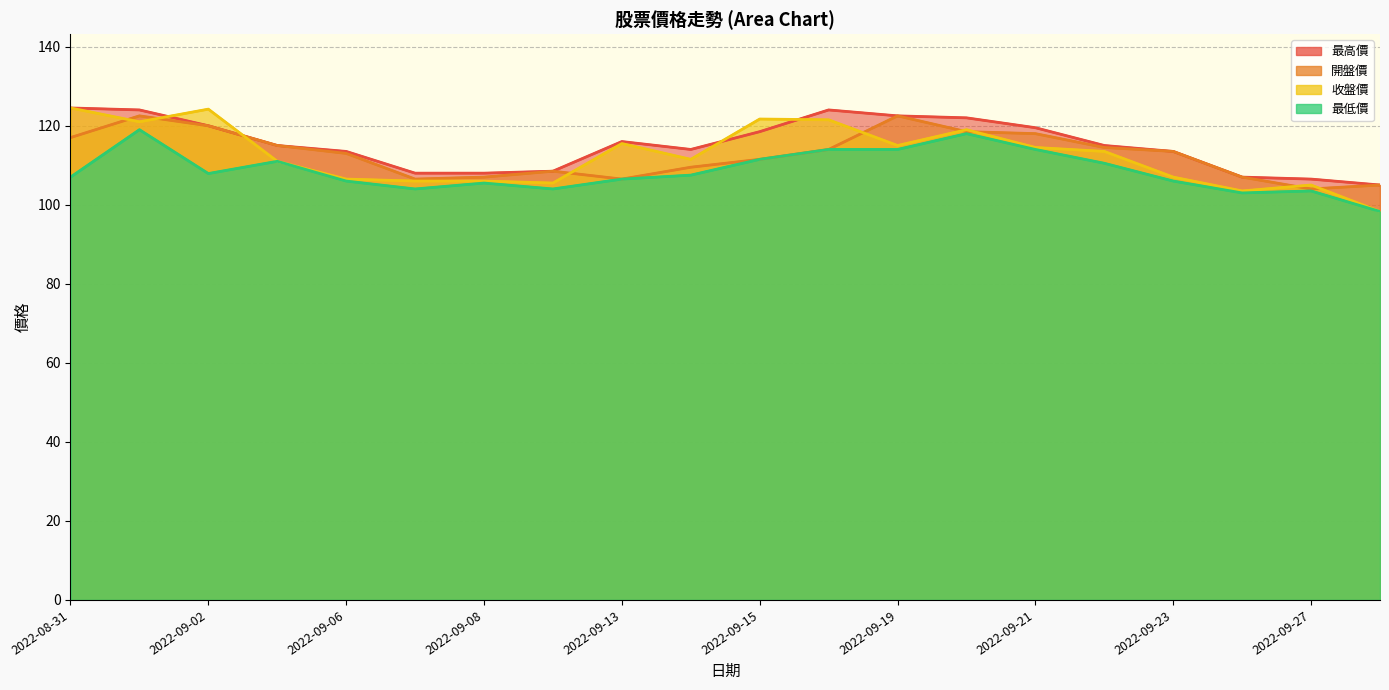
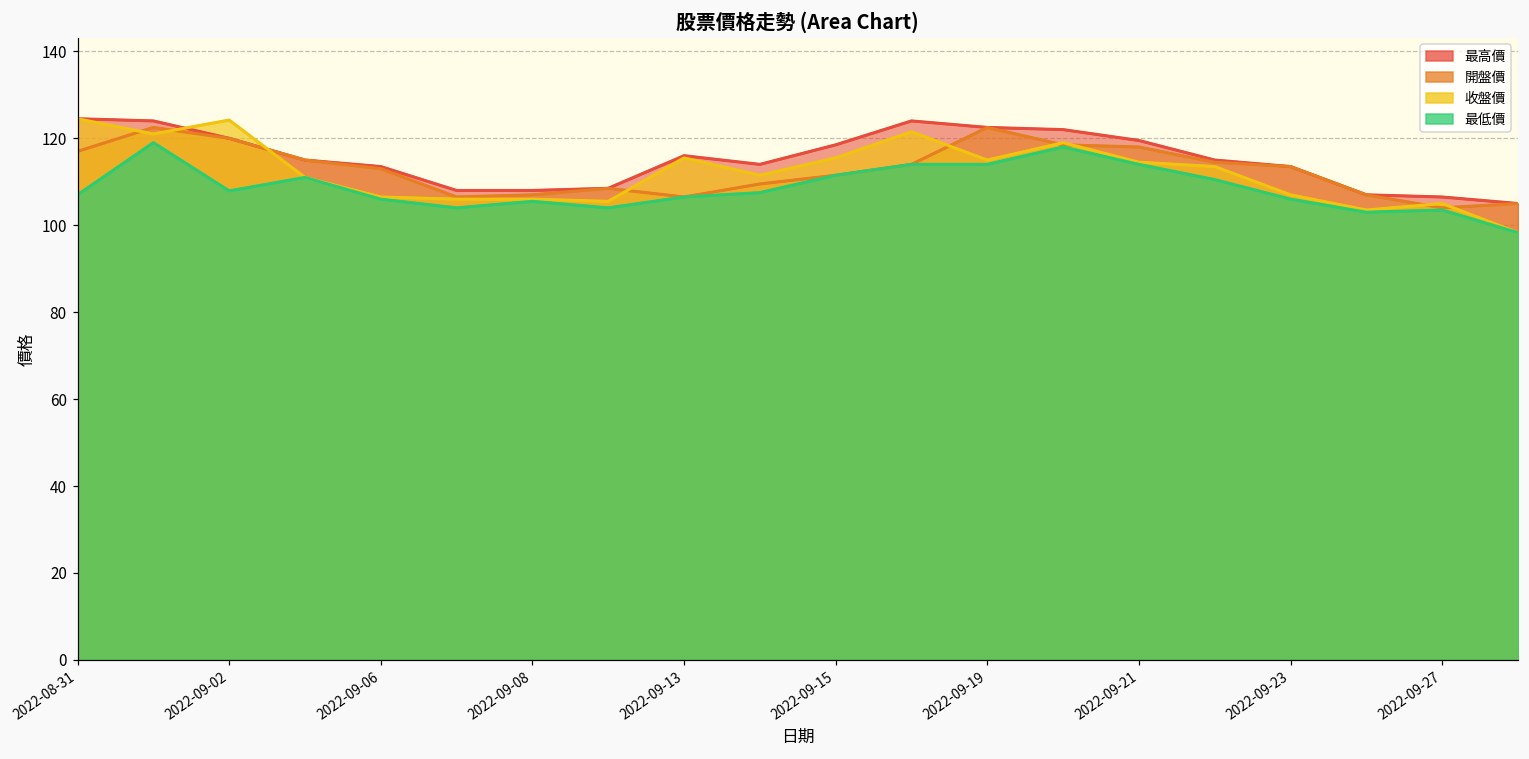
收盤價, 2022-09-15: 122 -> 116
